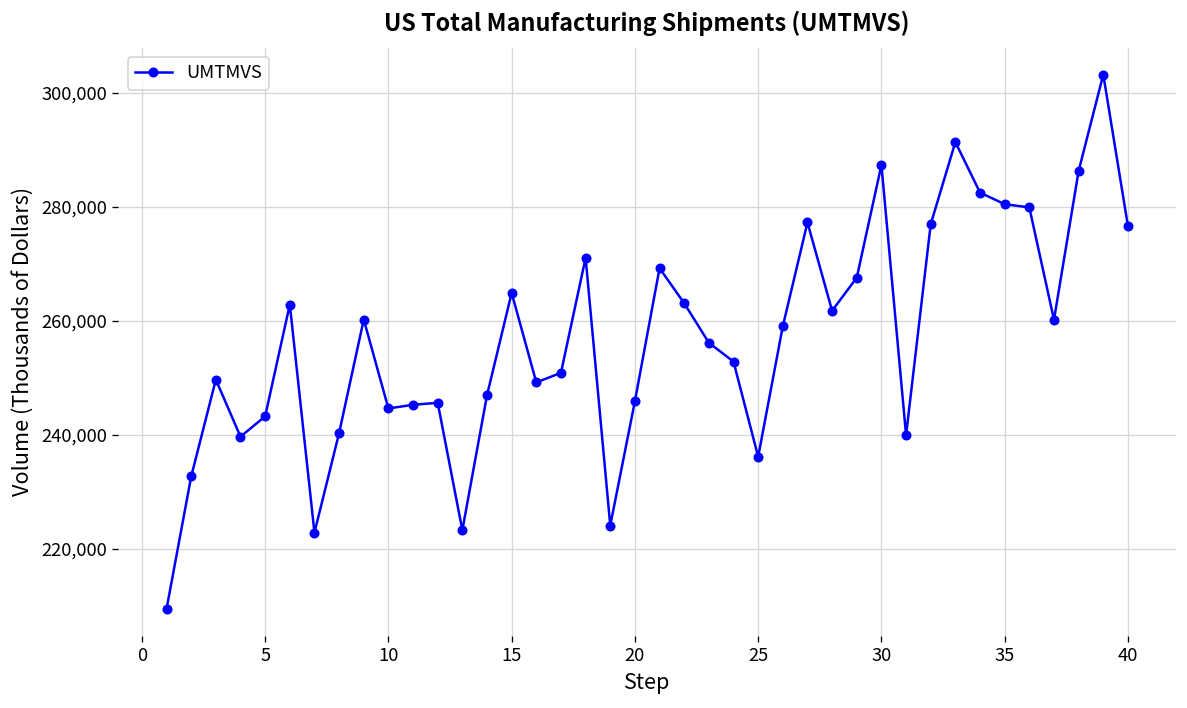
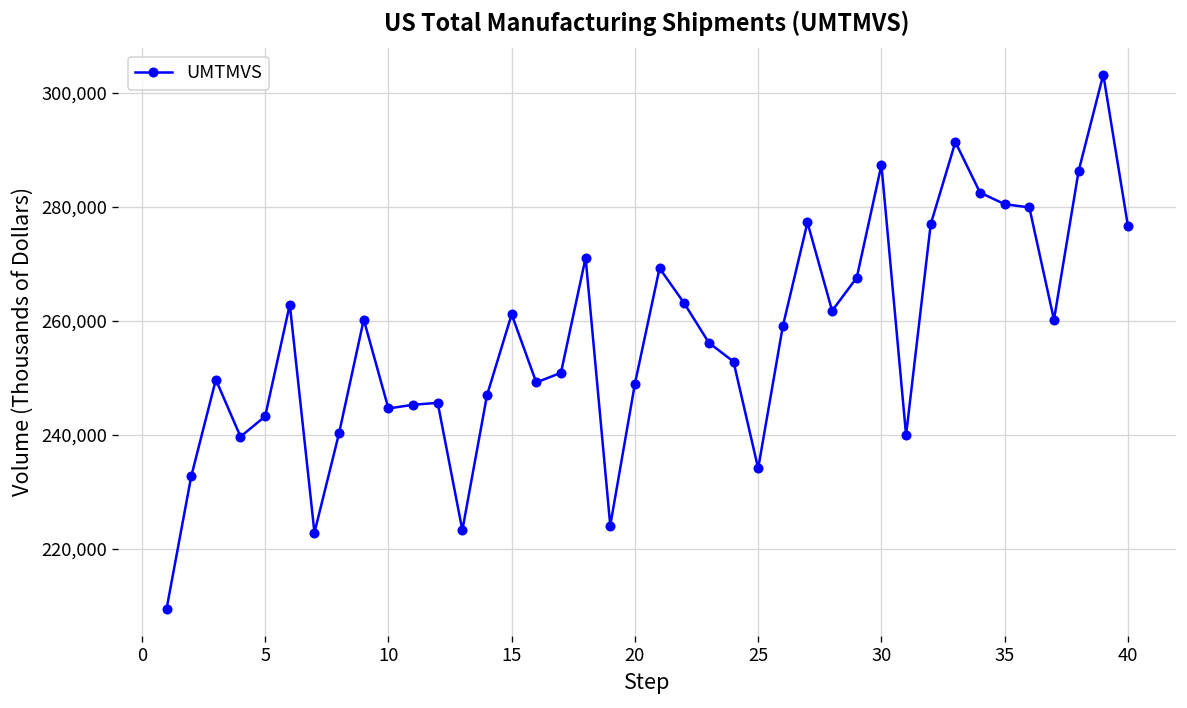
15: 265,000 -> 261,000
20: 246,000 -> 249,000
25: 236,000 -> 234,000
